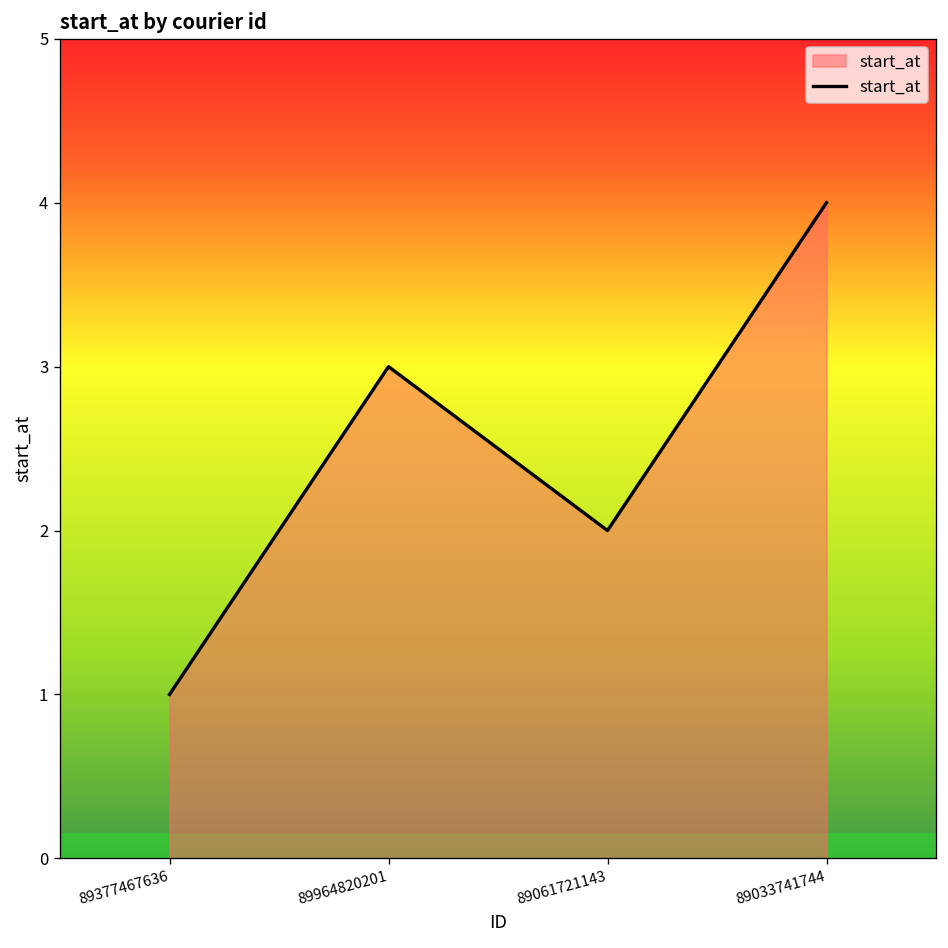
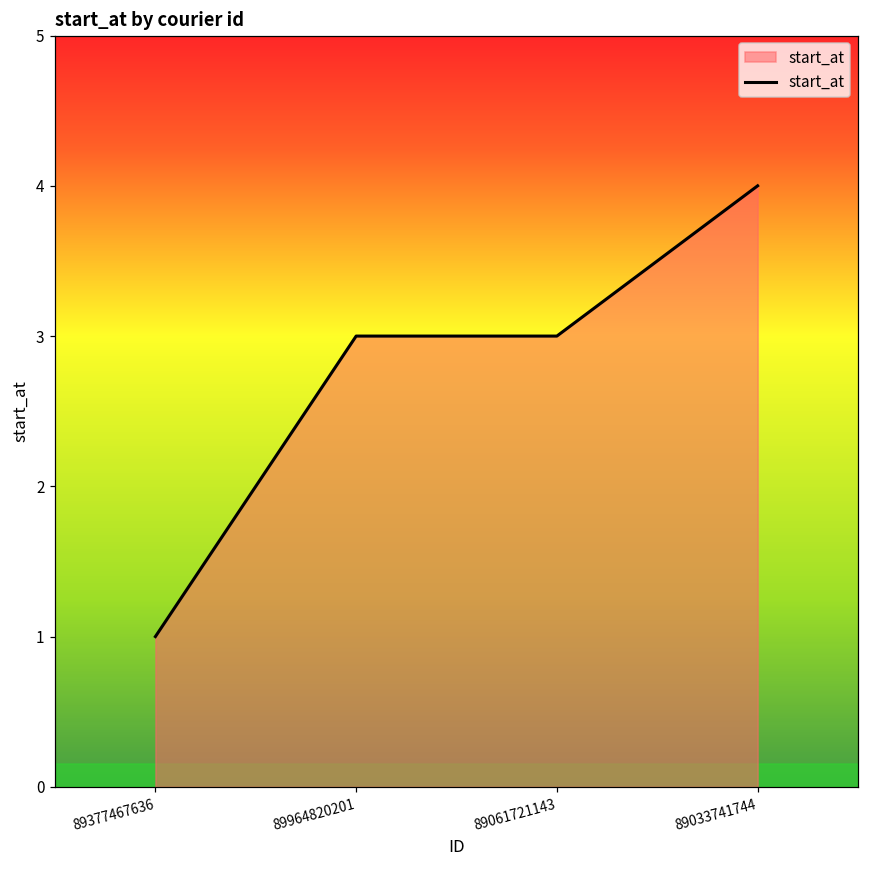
89061721143: 2 -> 3
